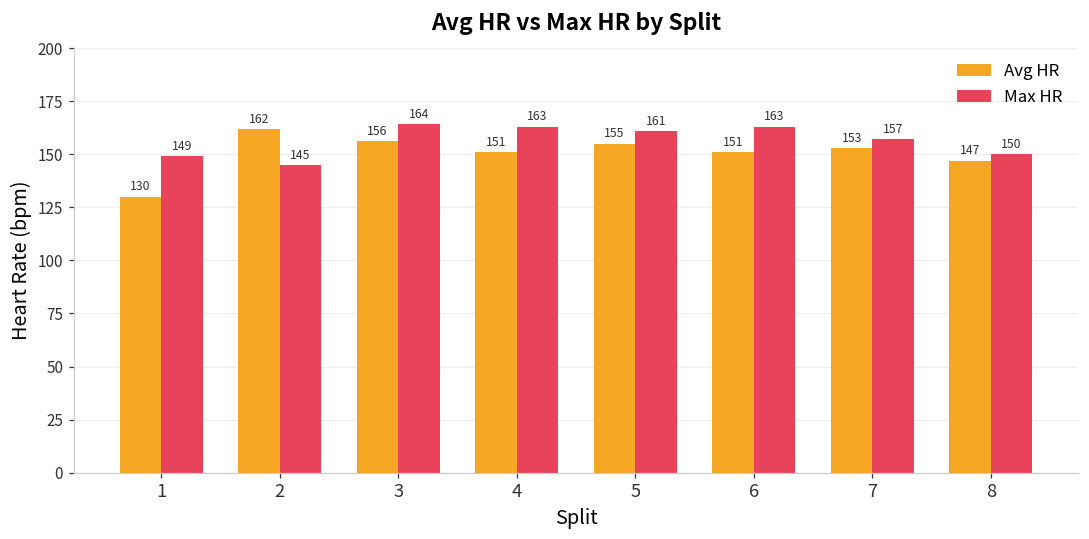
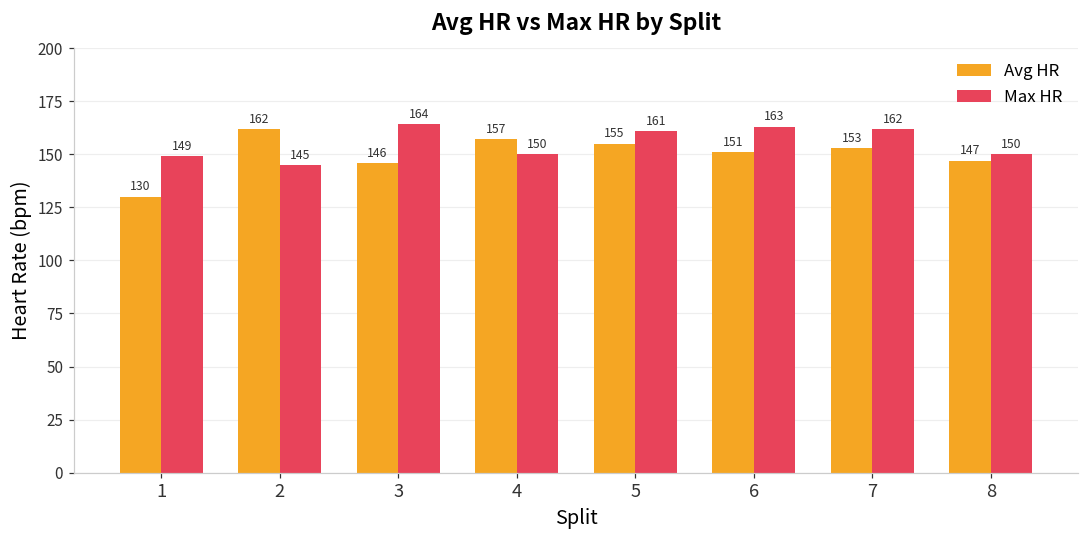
Avg HR, 3: 156 -> 146
Avg HR, 4: 151 -> 157
Max HR, 4: 163 -> 150
Max HR, 7: 157 -> 162
